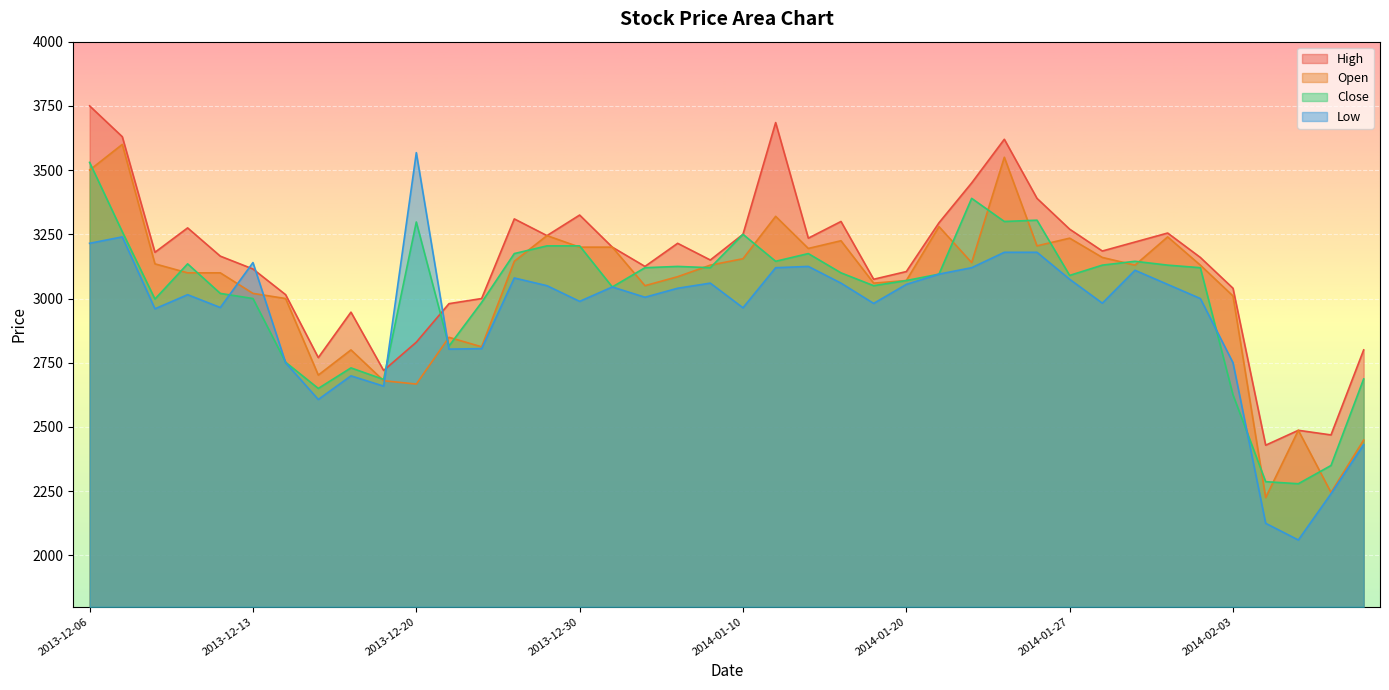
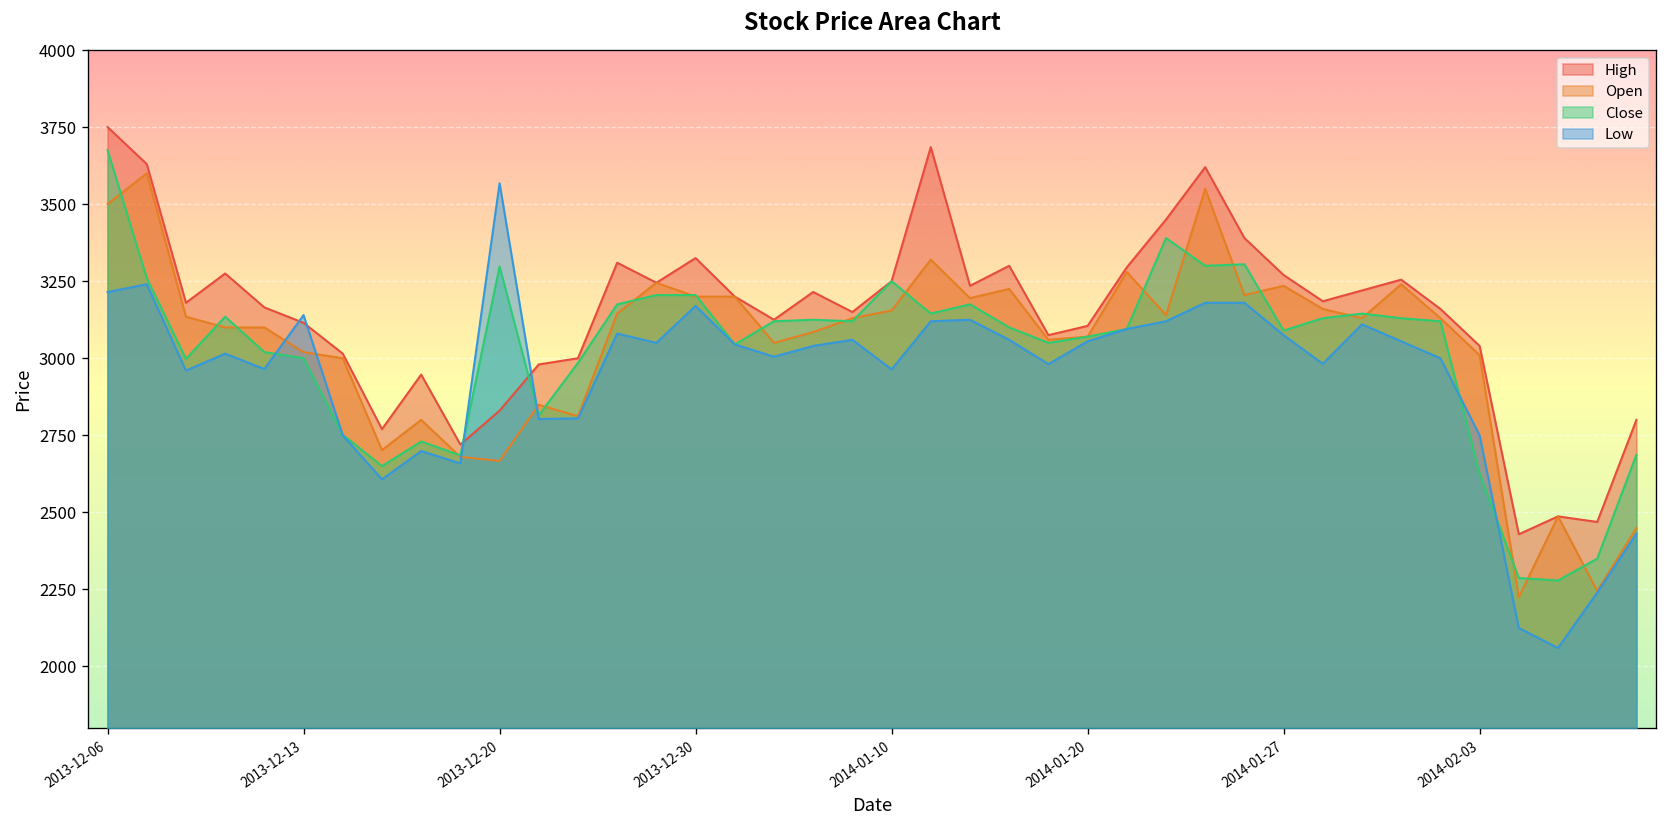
Close, 2013-12-06: 3530 -> 3680
Low, 2013-12-30: 2990 -> 3170
